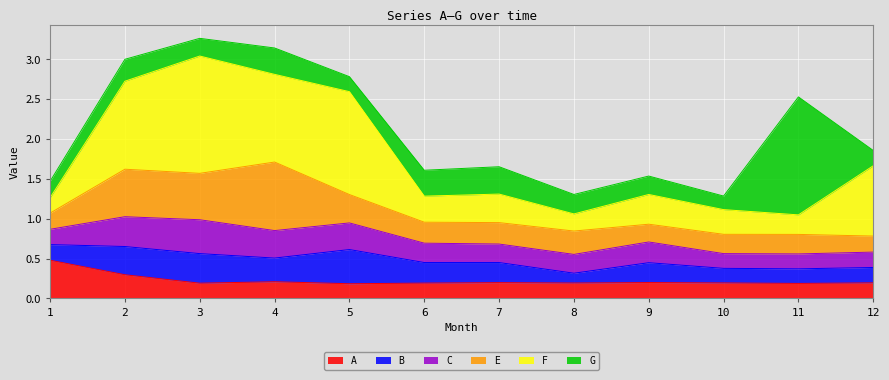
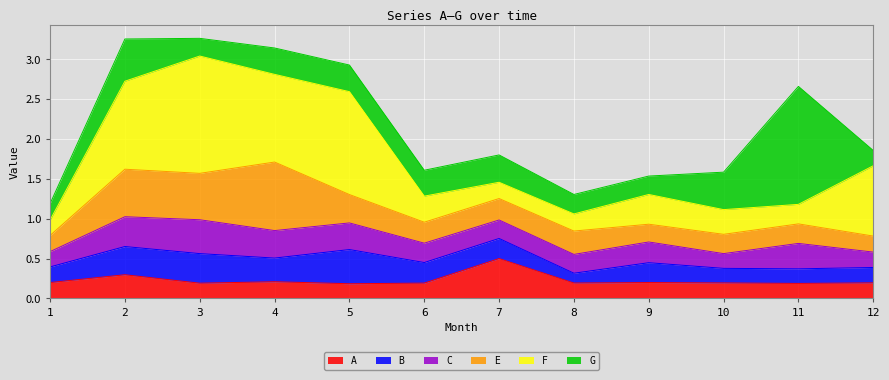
A, 1: 0.5 -> 0.2
G, 2: 0.3 -> 0.5
G, 5: 0.2 -> 0.3
A, 7: 0.2 -> 0.5
F, 7: 0.4 -> 0.2
G, 10: 0.2 -> 0.5
C, 11: 0.2 -> 0.3
